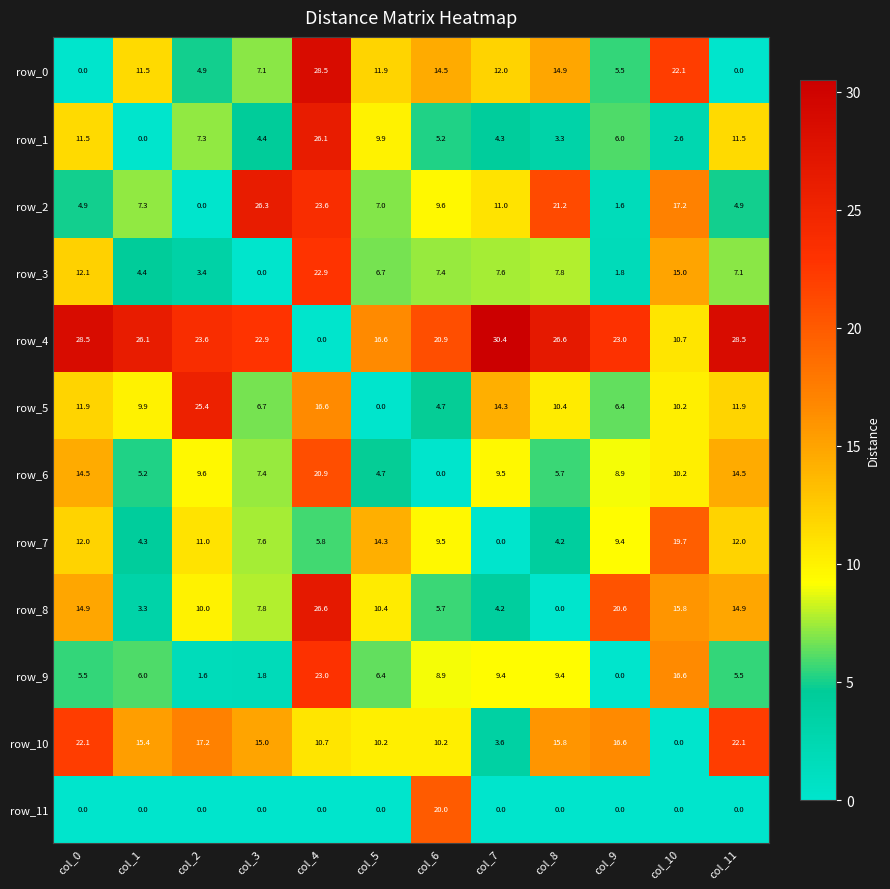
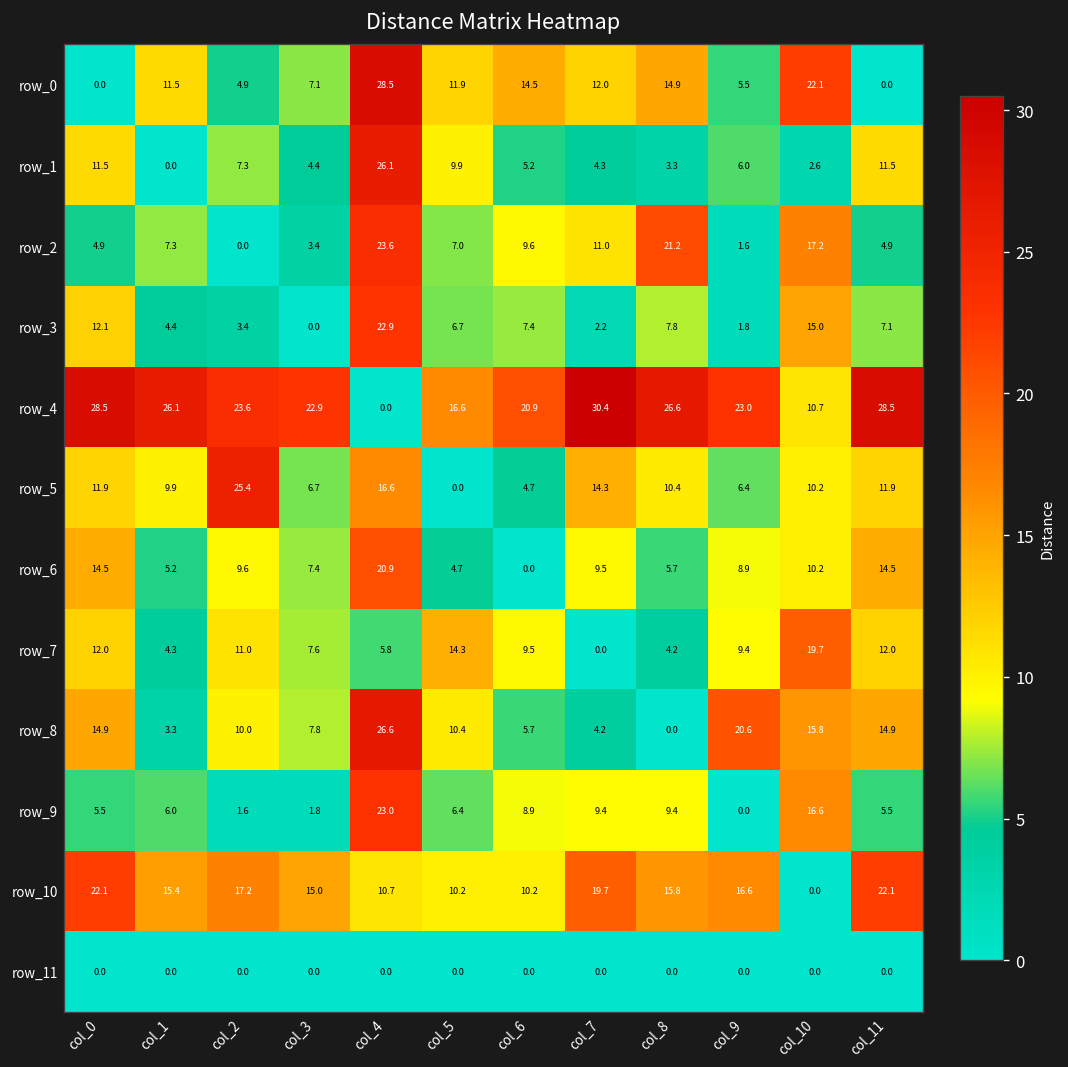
row_2, col_3: 26.3 -> 3.4
row_3, col_7: 7.6 -> 2.2
row_10, col_7: 3.6 -> 19.7
row_11, col_6: 20.0 -> 0.0
